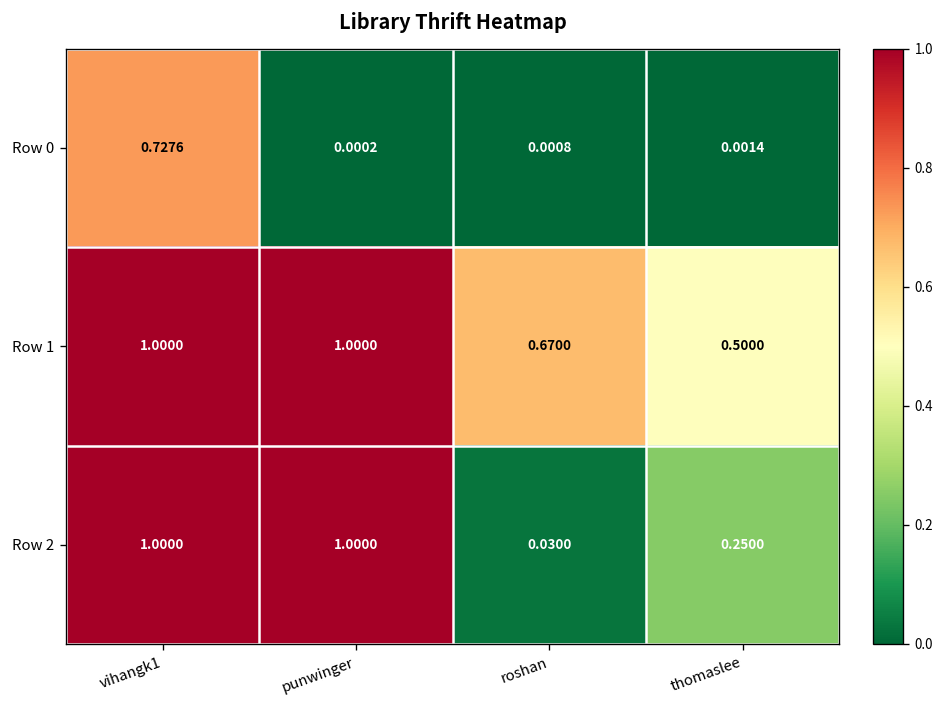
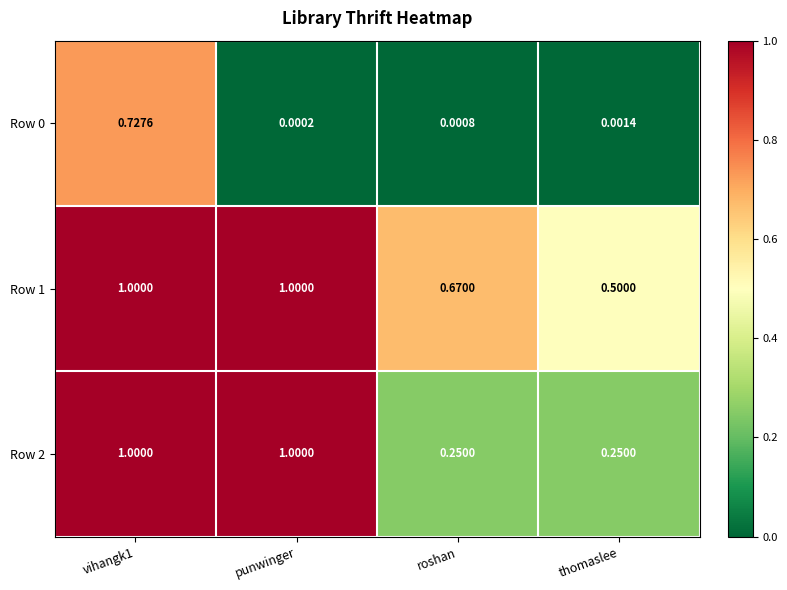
Row 2, roshan: 0.0300 -> 0.2500
